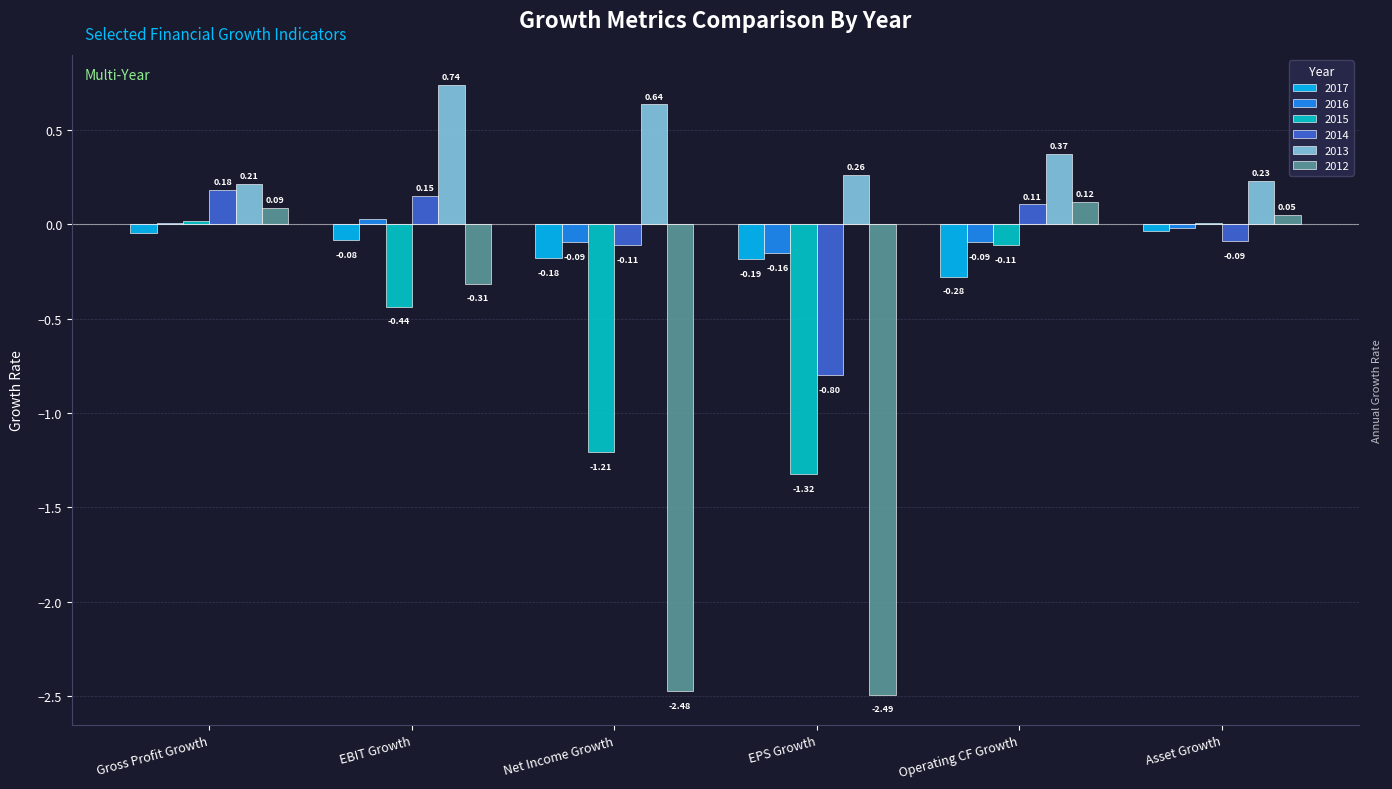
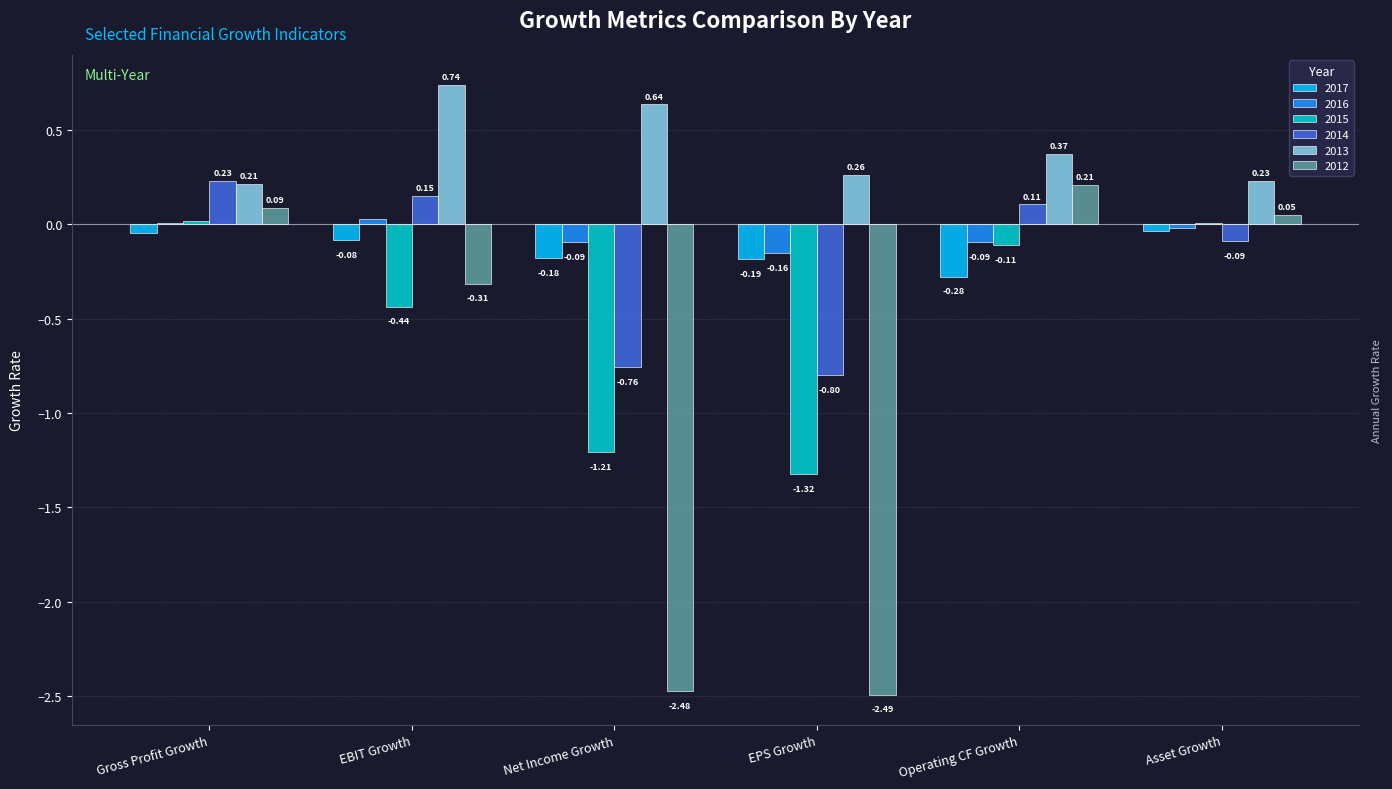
2014, Gross Profit Growth: 0.18 -> 0.23
2014, Net Income Growth: -0.11 -> -0.76
2012, Operating CF Growth: 0.12 -> 0.21
